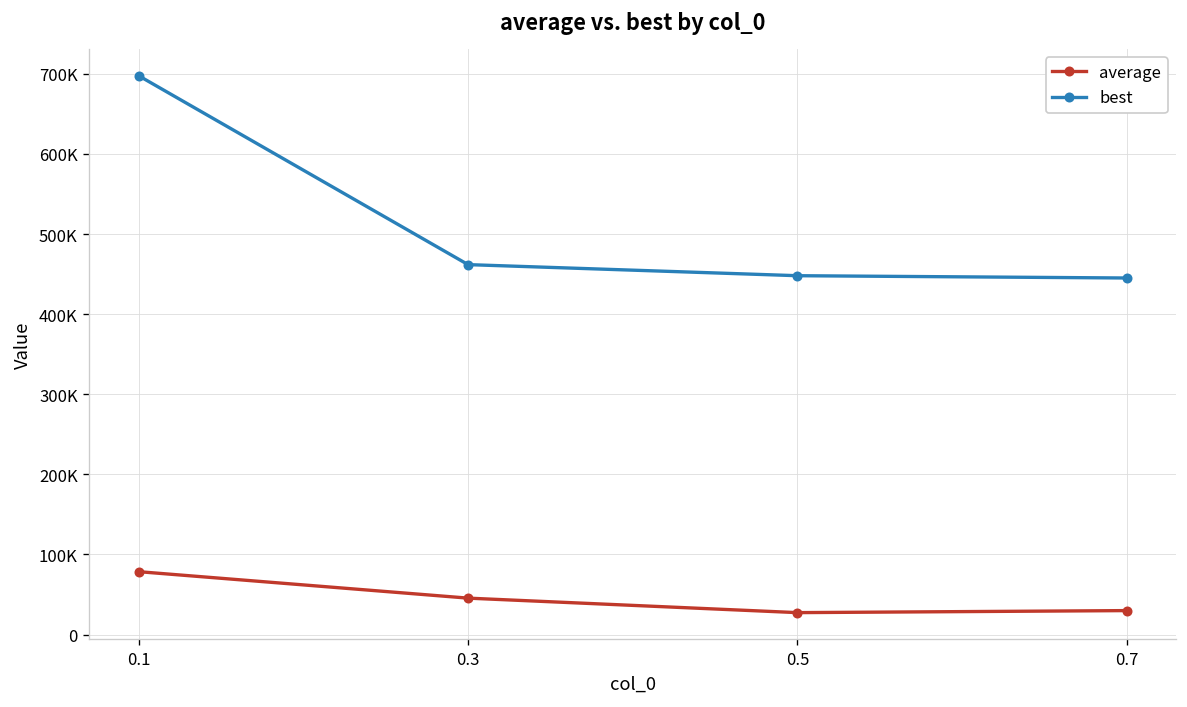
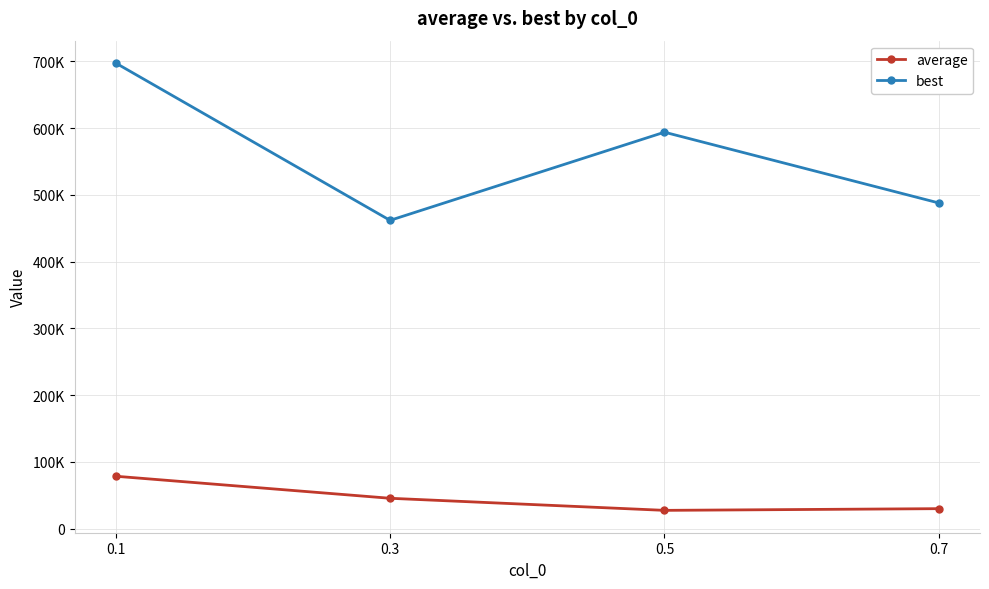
best, 0.5: 450000 -> 590000
best, 0.7: 450000 -> 490000
